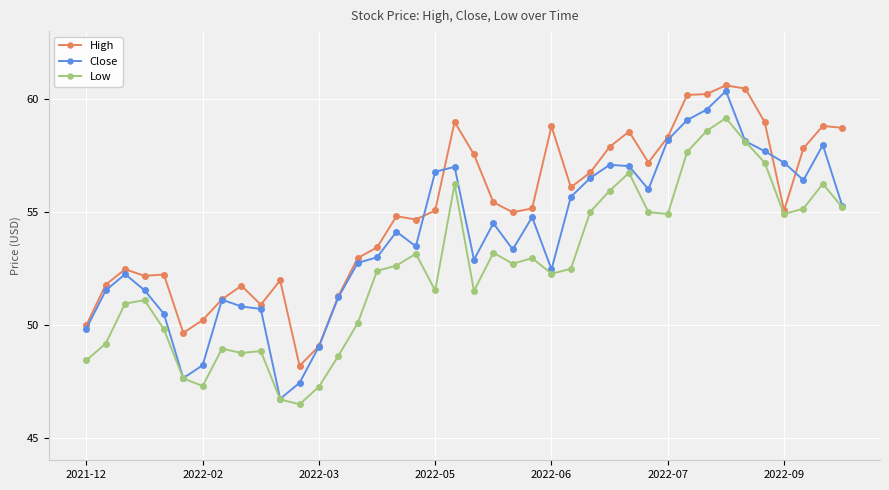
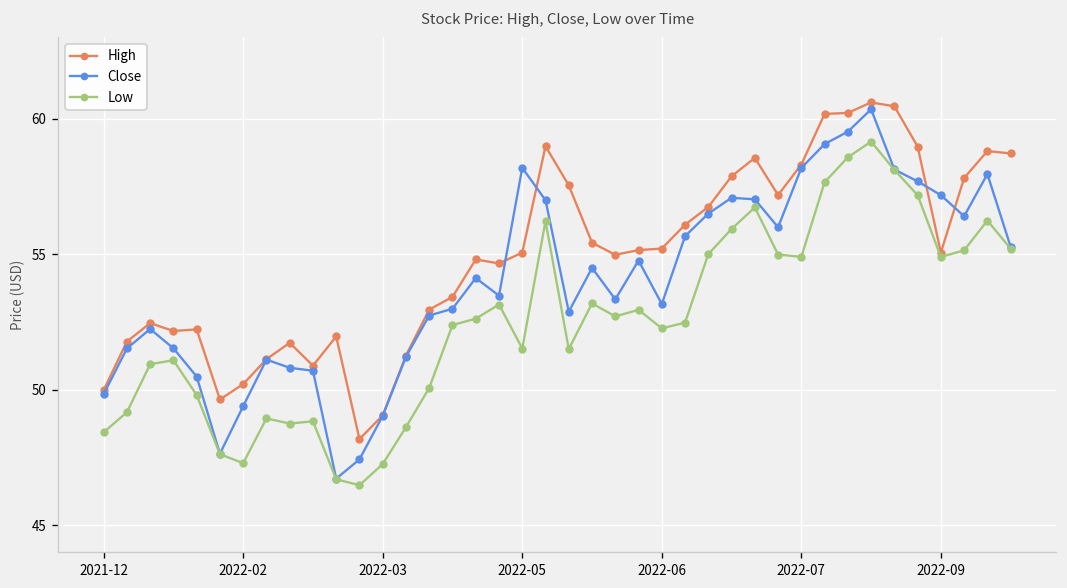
Close, 2022-02: 48.2 -> 49.4
Close, 2022-05: 56.8 -> 58.2
High, 2022-06: 58.8 -> 55.2
Close, 2022-06: 52.4 -> 53.2
